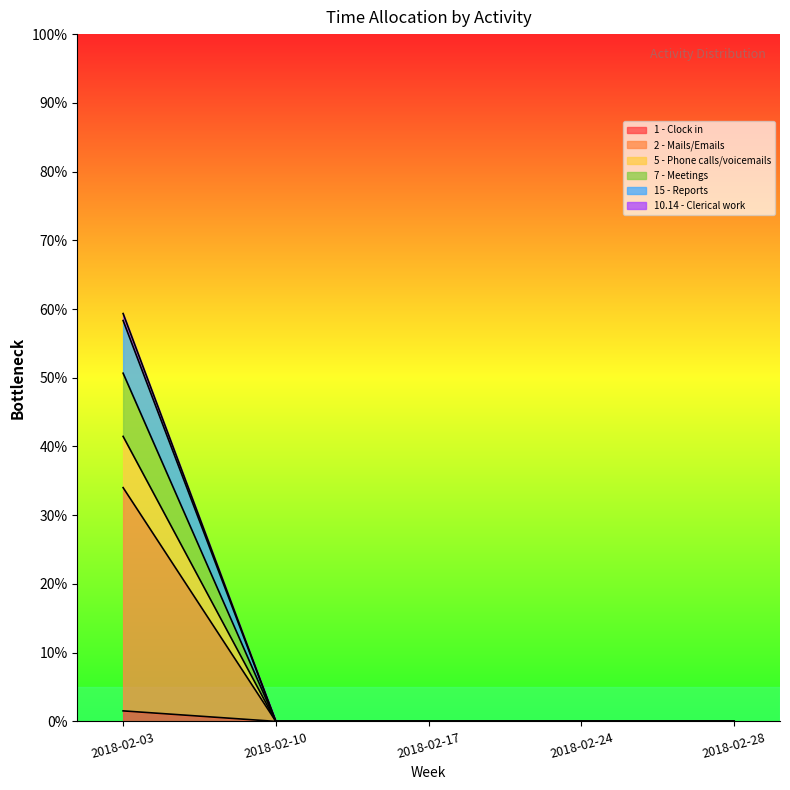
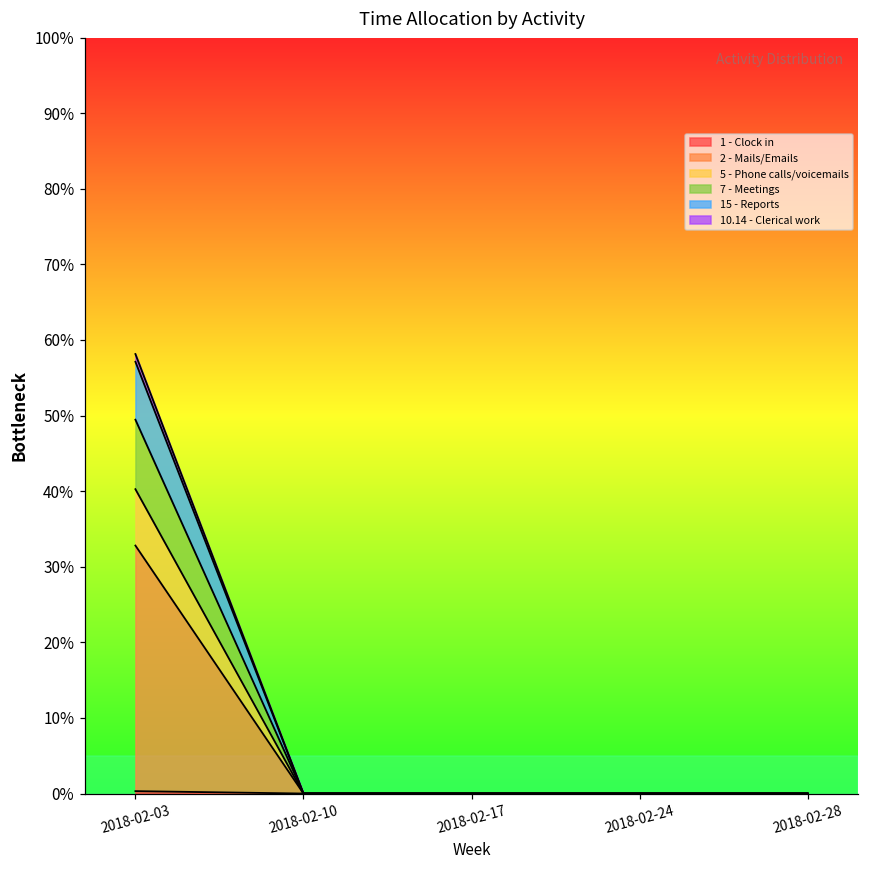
1 - Clock in, 2018-02-03: 2% -> 0%
